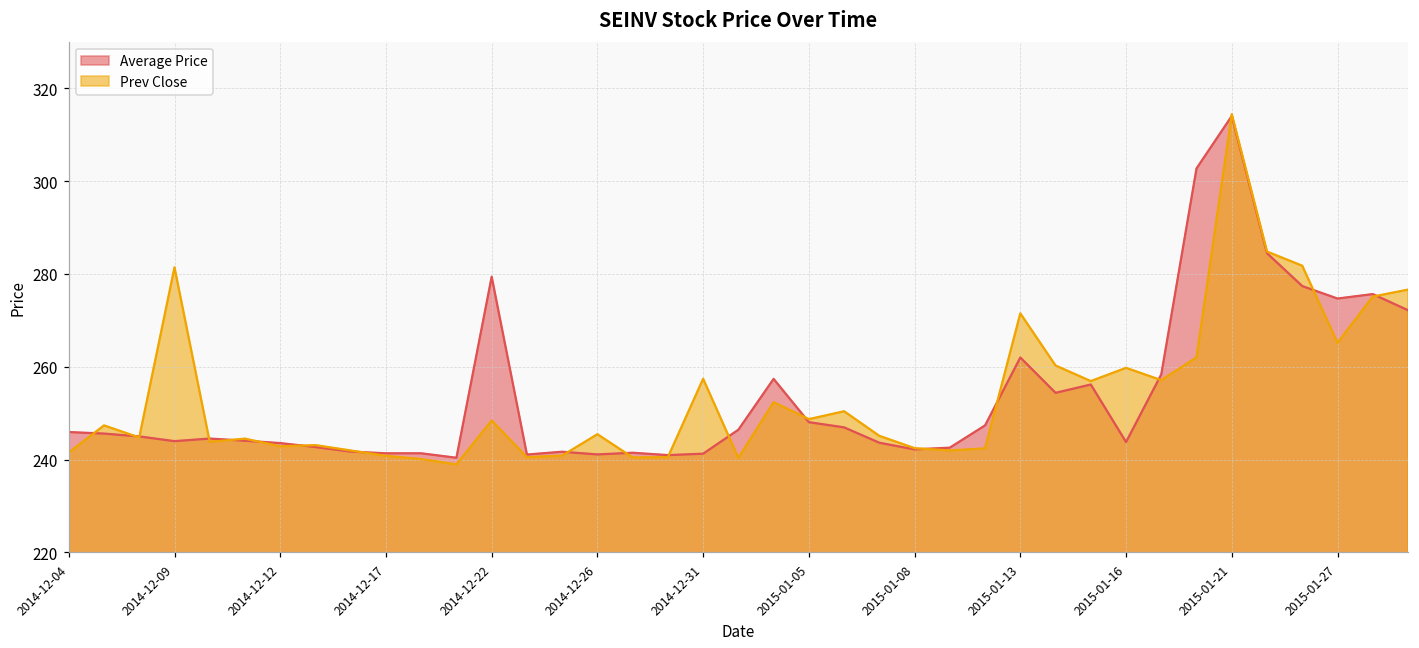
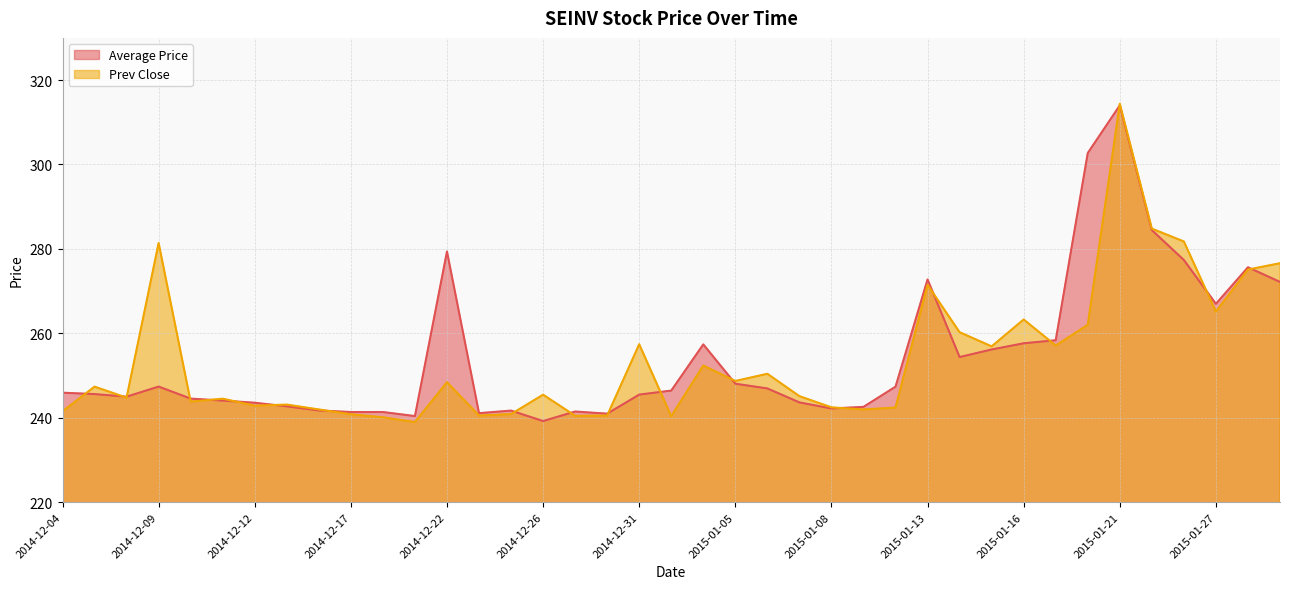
Average Price, 2014-12-09: 244 -> 247
Average Price, 2014-12-26: 241 -> 239
Average Price, 2014-12-31: 241 -> 245
Average Price, 2015-01-13: 262 -> 273
Average Price, 2015-01-16: 244 -> 258
Prev Close, 2015-01-16: 260 -> 263
Average Price, 2015-01-27: 275 -> 267
